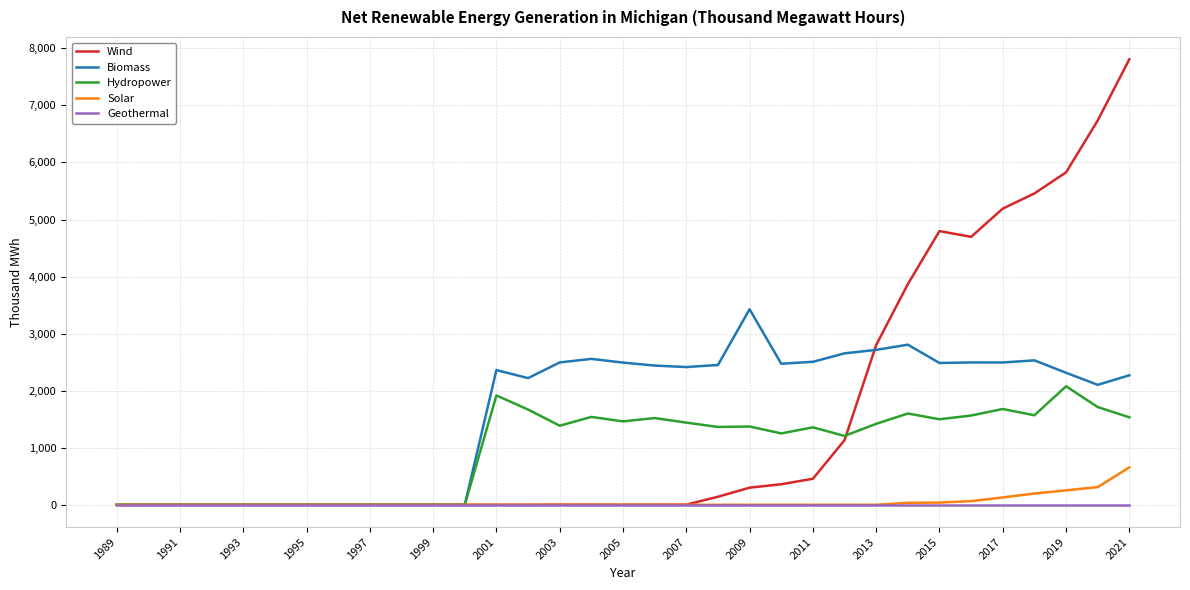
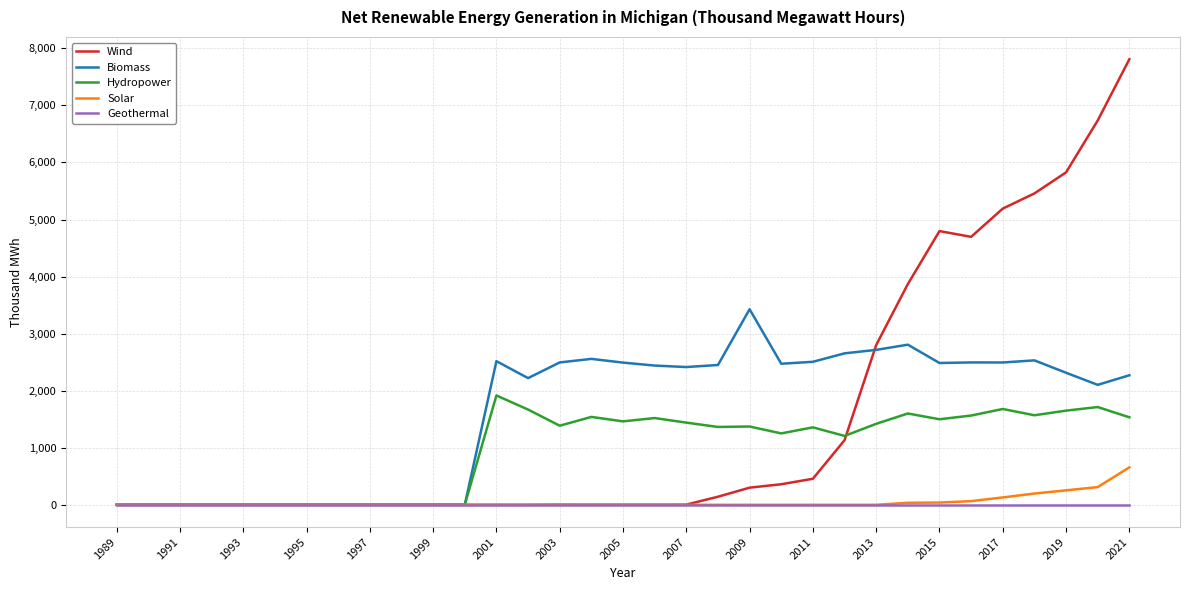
Biomass, 2001: 2,400 -> 2,500
Hydropower, 2019: 2,100 -> 1,700
